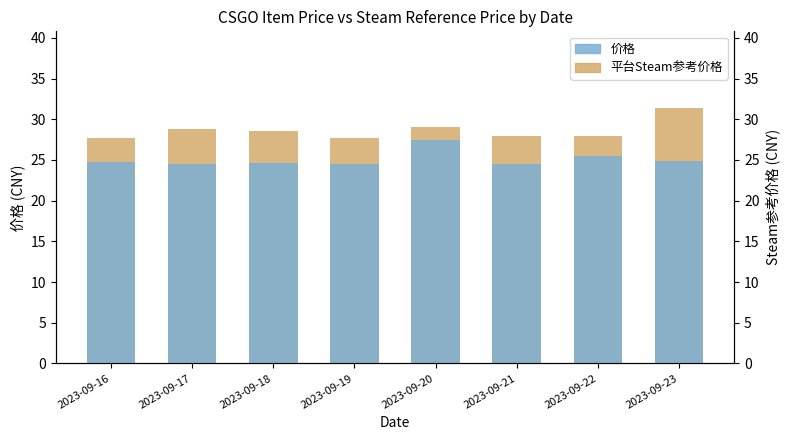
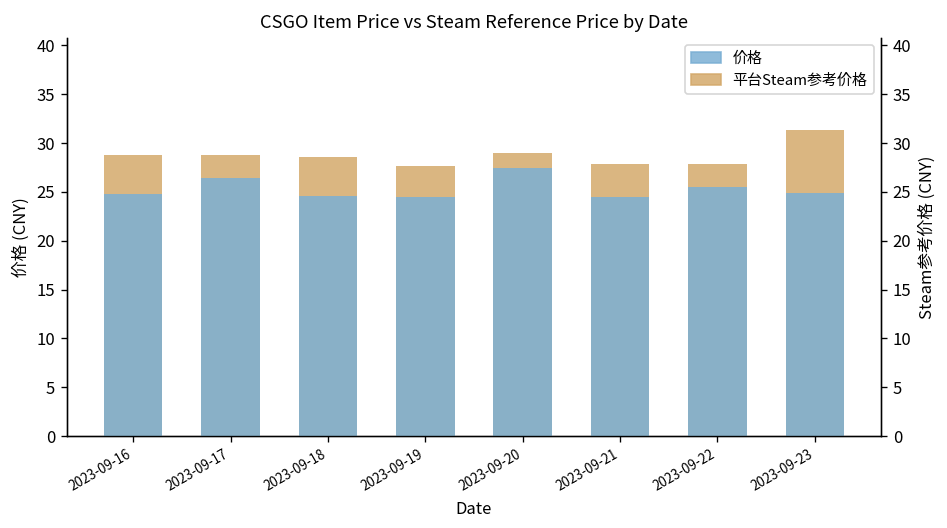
平台Steam参考价格, 2023-09-16: 28 -> 29
价格, 2023-09-17: 25 -> 26
